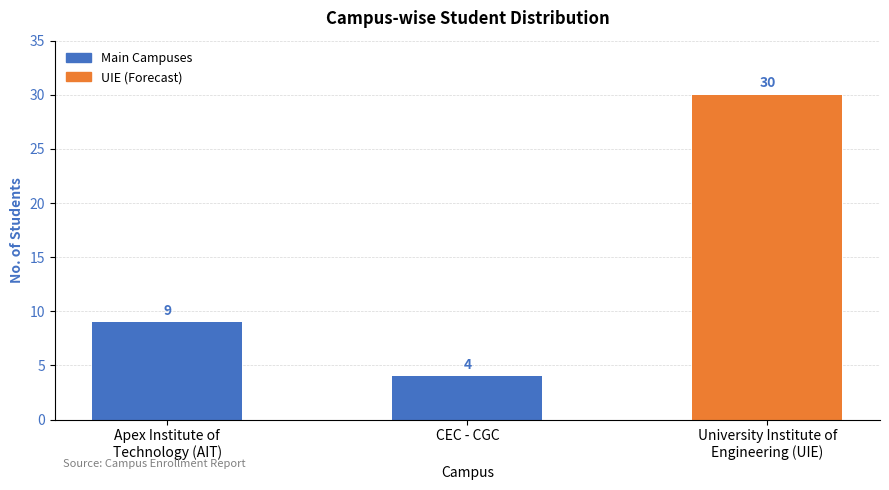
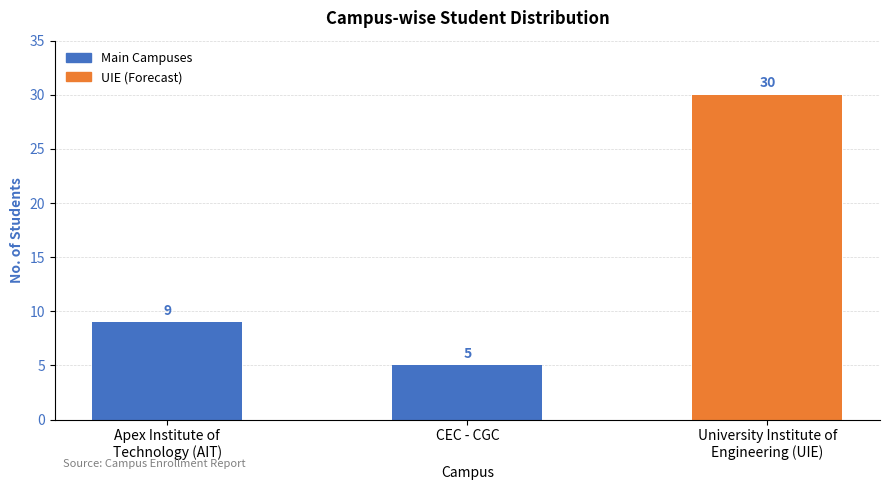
CEC - CGC: 4 -> 5
